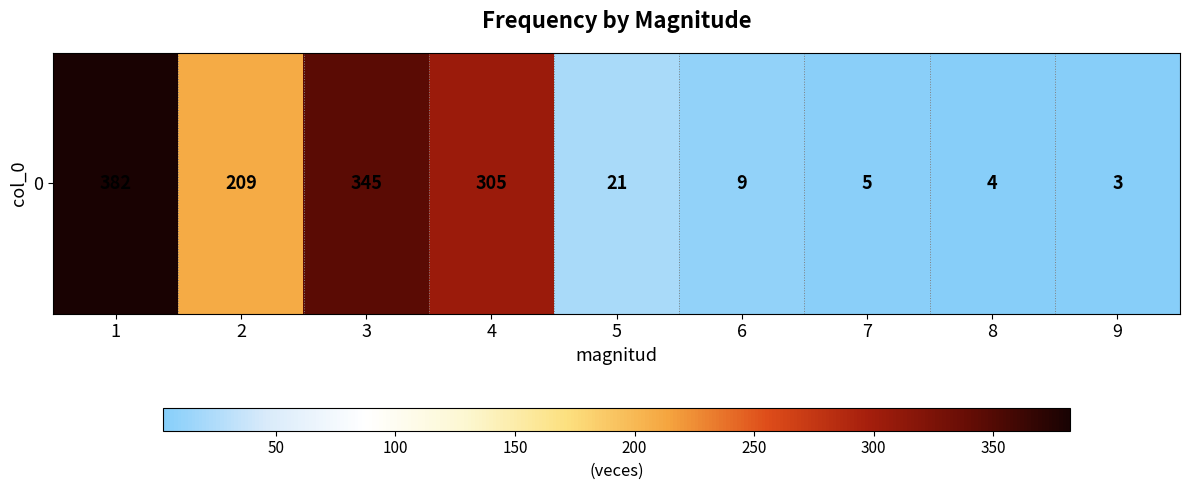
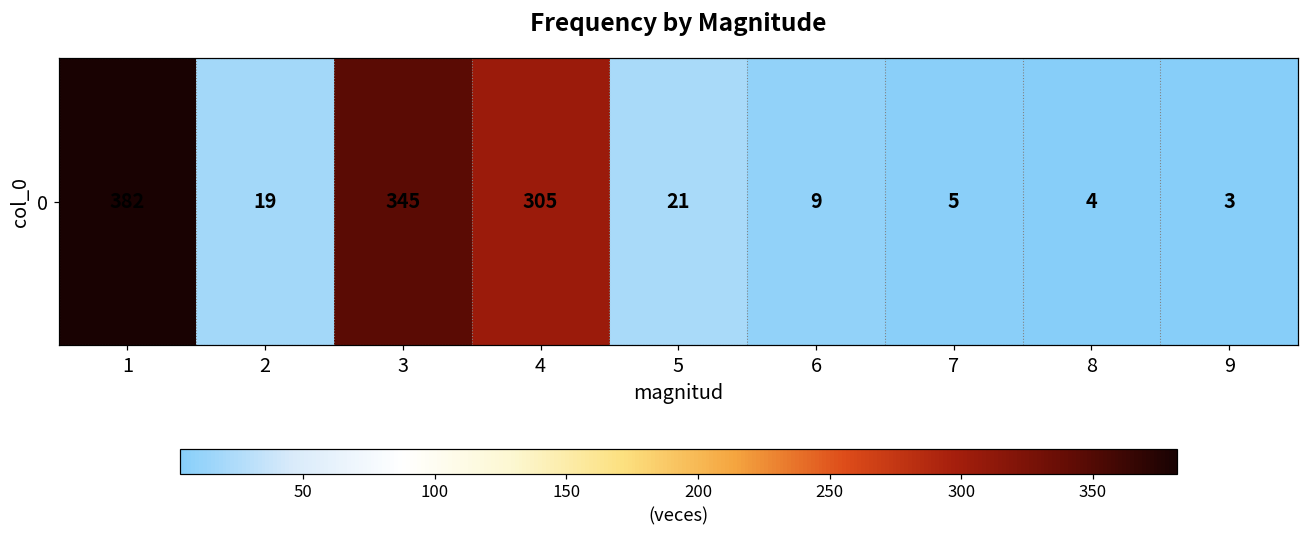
0, 2: 209 -> 19
